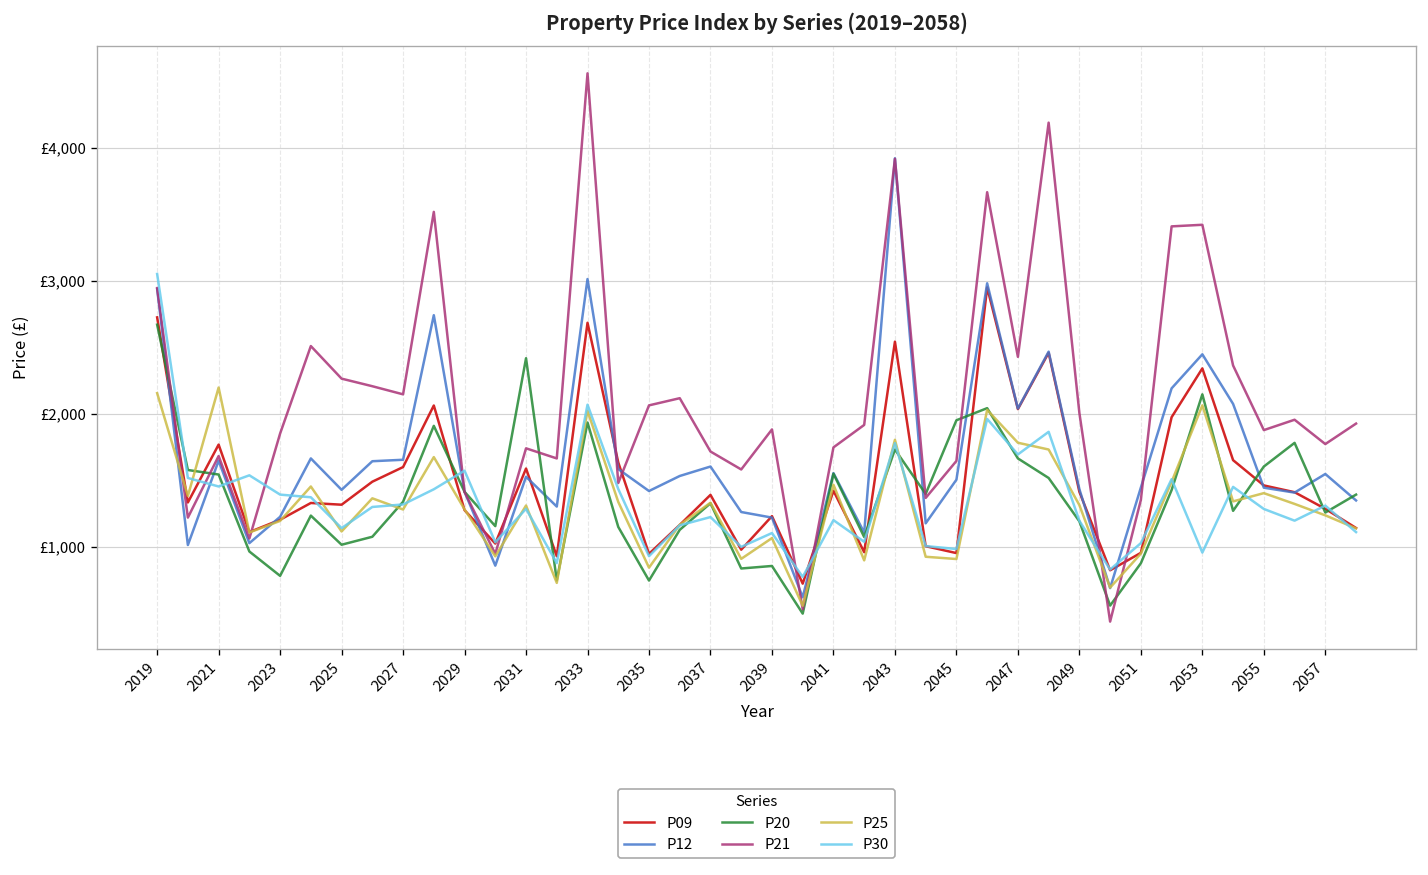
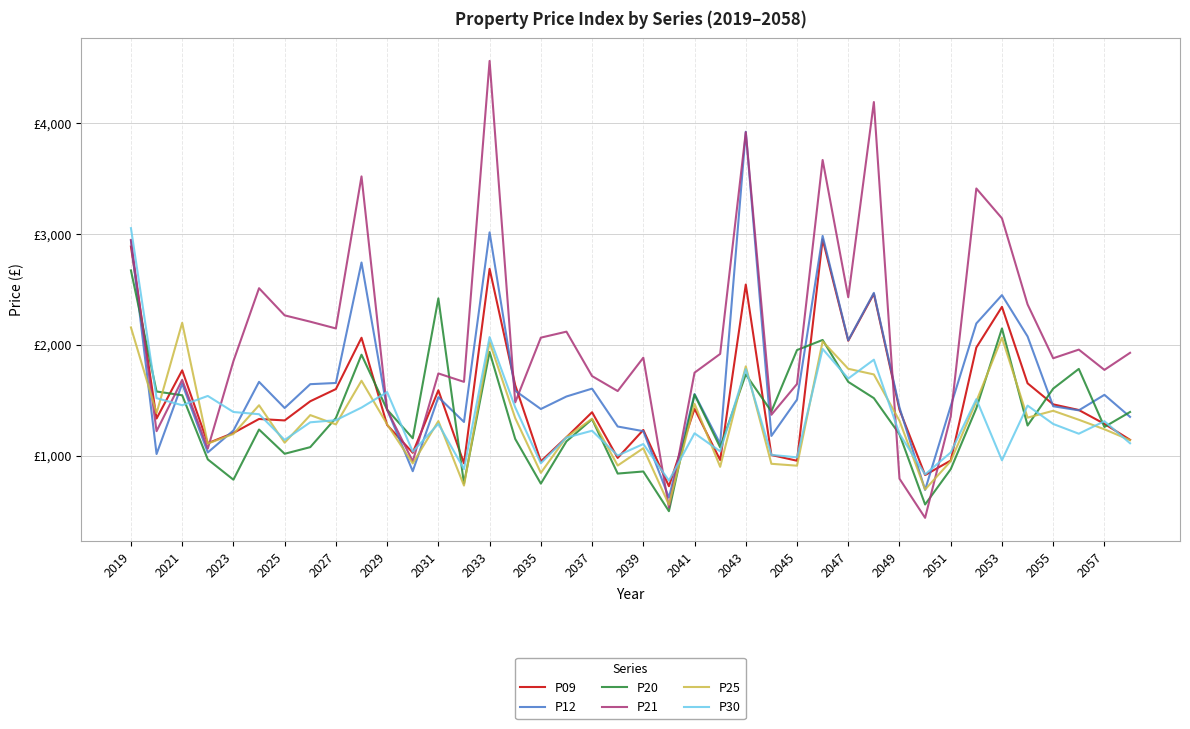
P09, 2019: £2,730 -> £2,890
P21, 2049: £2,010 -> £790
P21, 2053: £3,420 -> £3,140
